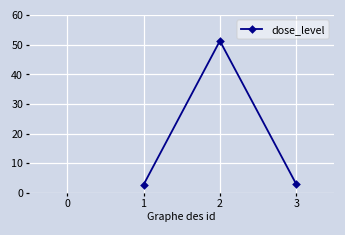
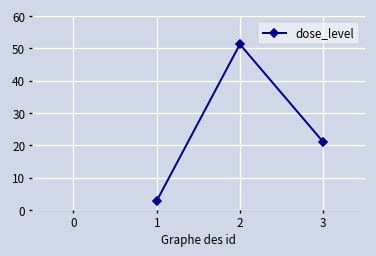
3: 3 -> 21
